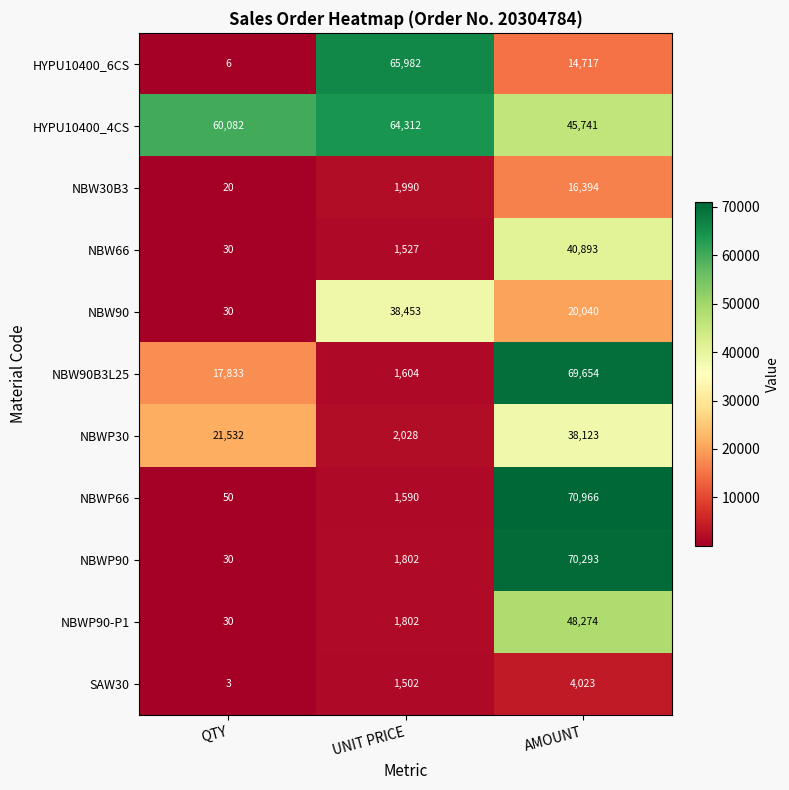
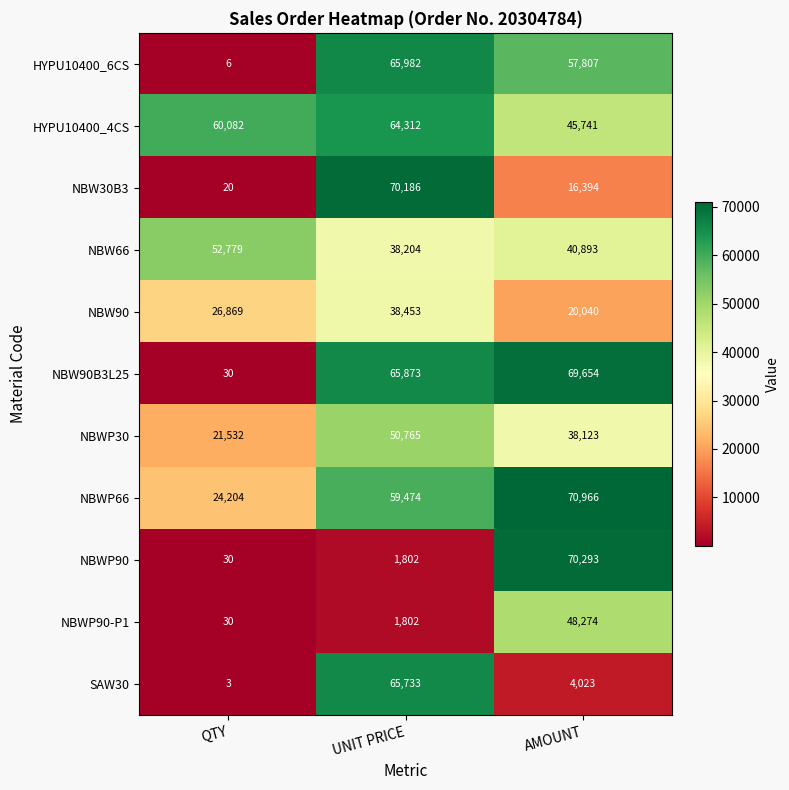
HYPU10400_6CS, AMOUNT: 14,717 -> 57,807
NBW30B3, UNIT PRICE: 1,990 -> 70,186
NBW66, QTY: 30 -> 52,779
NBW66, UNIT PRICE: 1,527 -> 38,204
NBW90, QTY: 30 -> 26,869
NBW90B3L25, QTY: 17,833 -> 30
NBW90B3L25, UNIT PRICE: 1,604 -> 65,873
NBWP30, UNIT PRICE: 2,028 -> 50,765
NBWP66, QTY: 50 -> 24,204
NBWP66, UNIT PRICE: 1,590 -> 59,474
SAW30, UNIT PRICE: 1,502 -> 65,733
